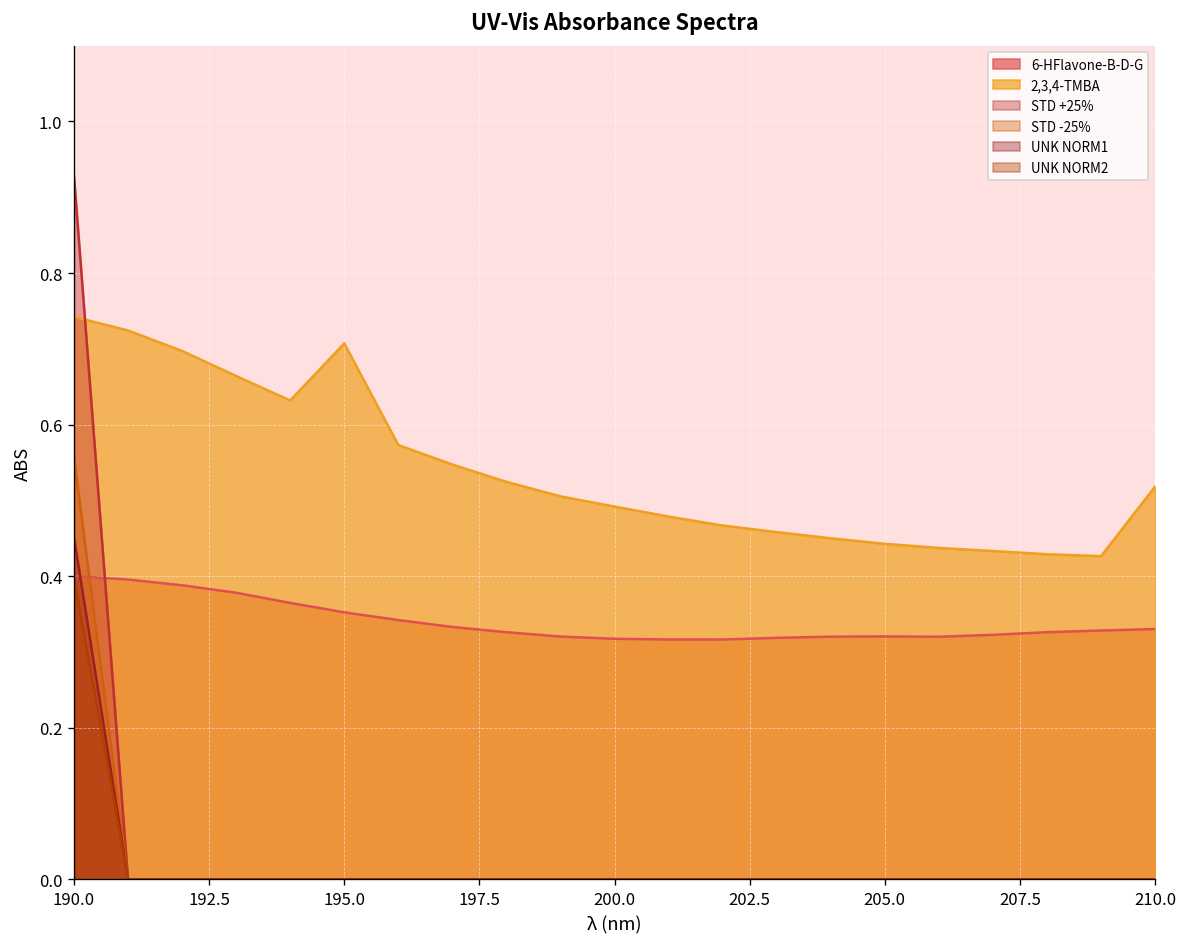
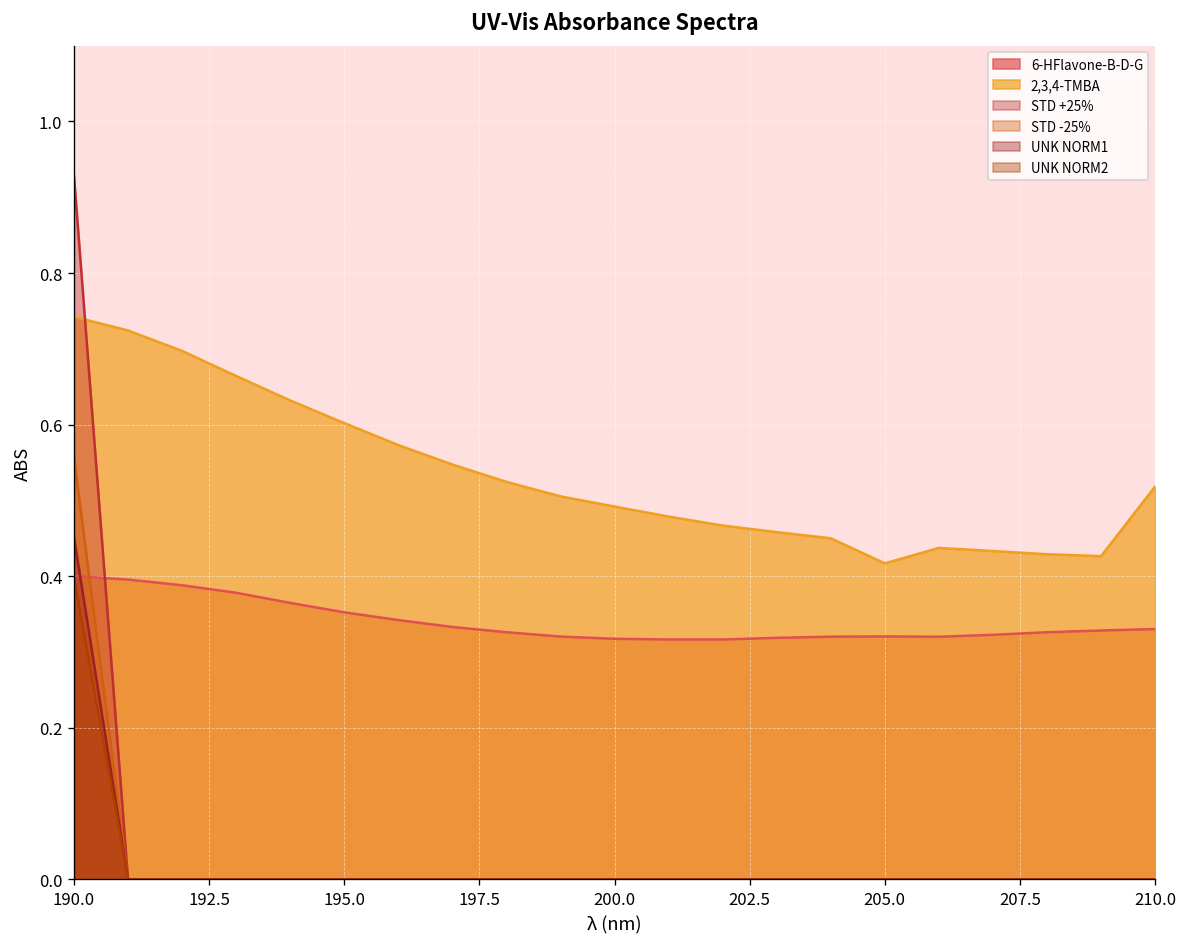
2,3,4-TMBA, 195.0: 0.71 -> 0.60
2,3,4-TMBA, 205.0: 0.44 -> 0.42
